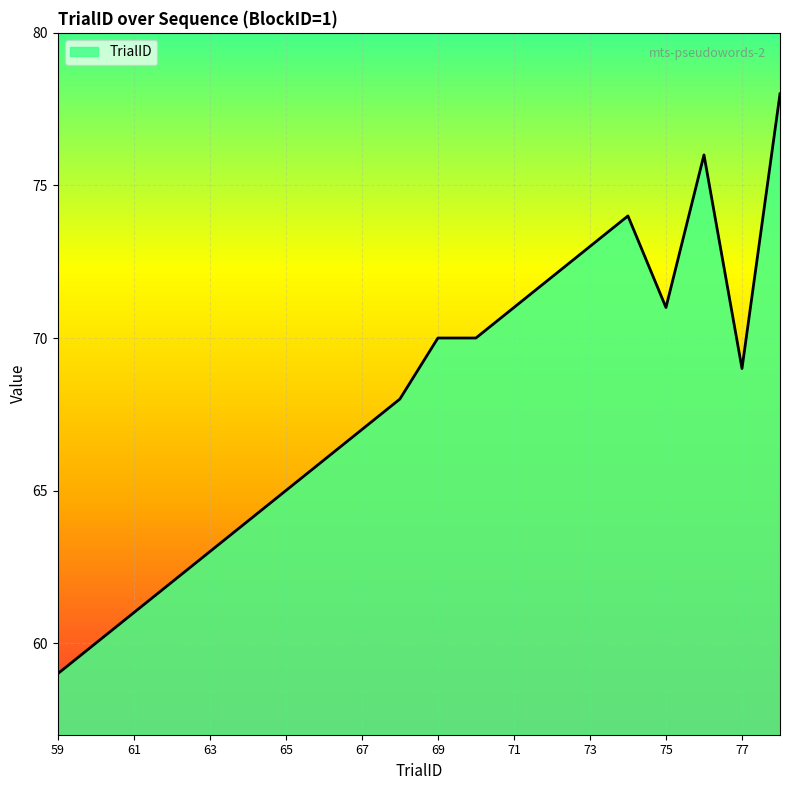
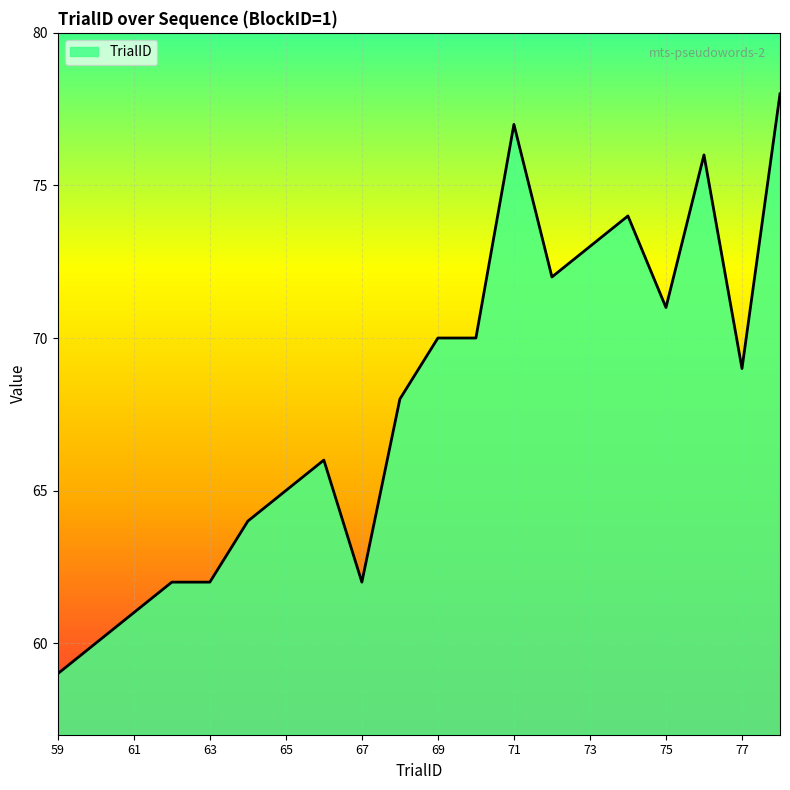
63: 63 -> 62
67: 67 -> 62
71: 71 -> 77
